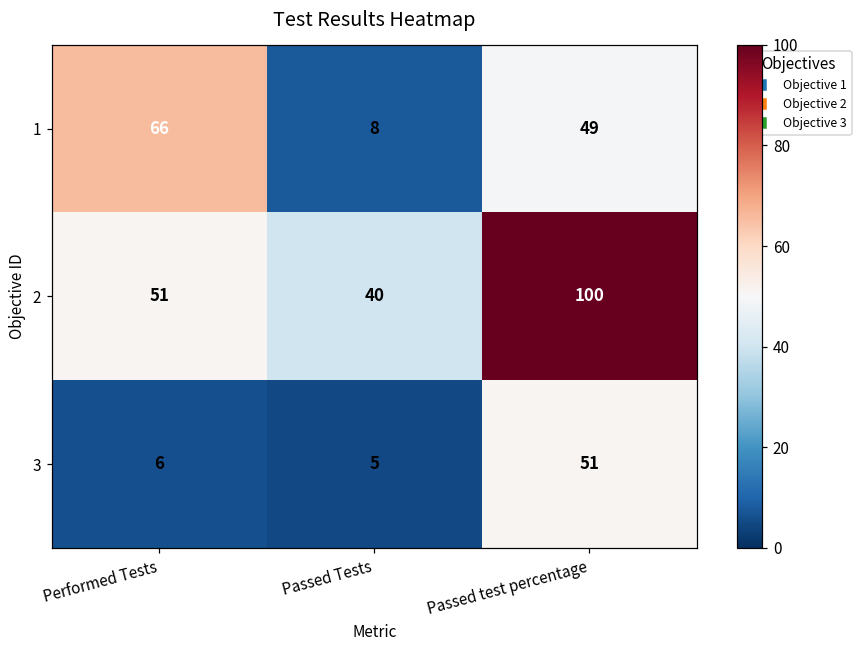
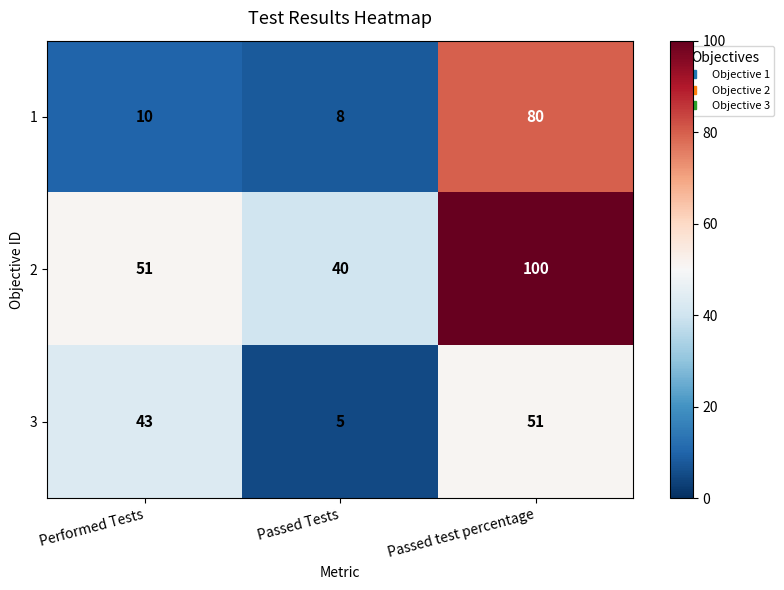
1, Performed Tests: 66 -> 10
1, Passed test percentage: 49 -> 80
3, Performed Tests: 6 -> 43
